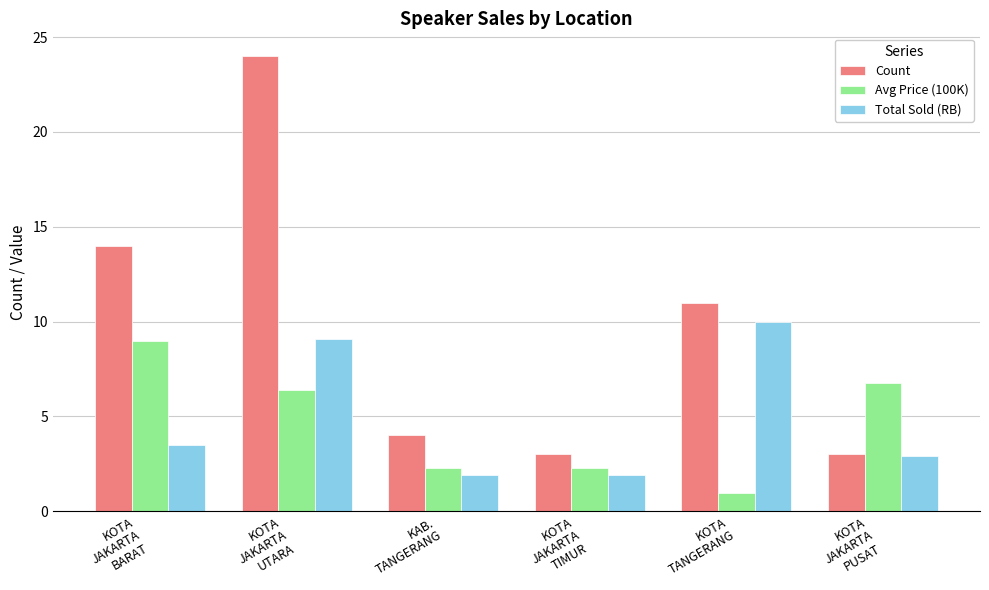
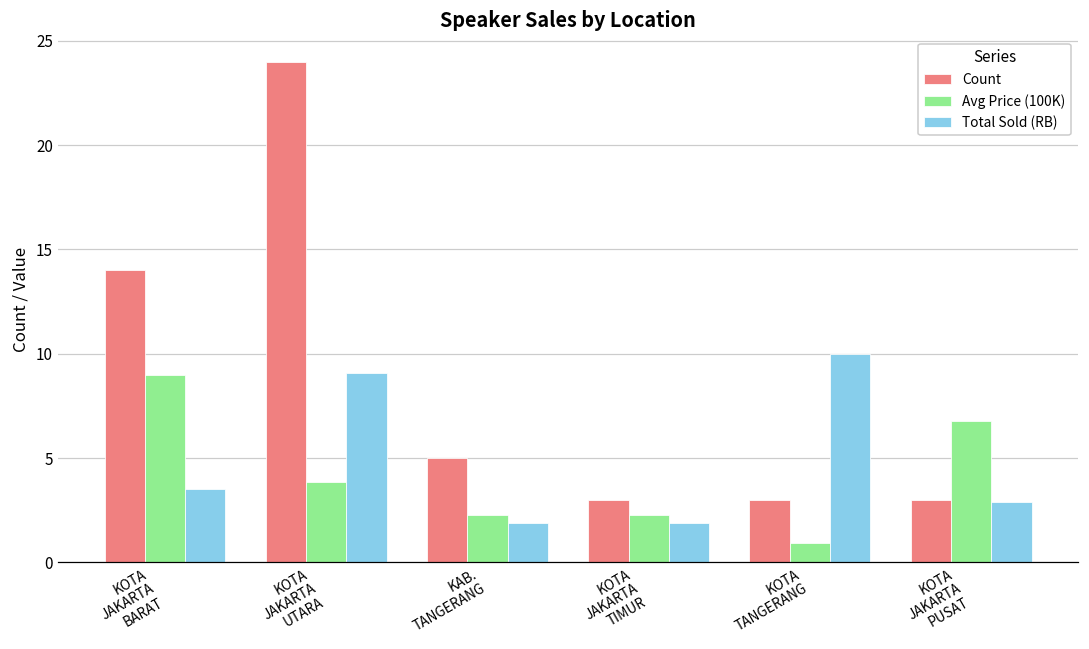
Avg Price (100K), KOTA JAKARTA UTARA: 6.4 -> 3.9
Count, KAB. TANGERANG: 4 -> 5
Count, KOTA TANGERANG: 11 -> 3
